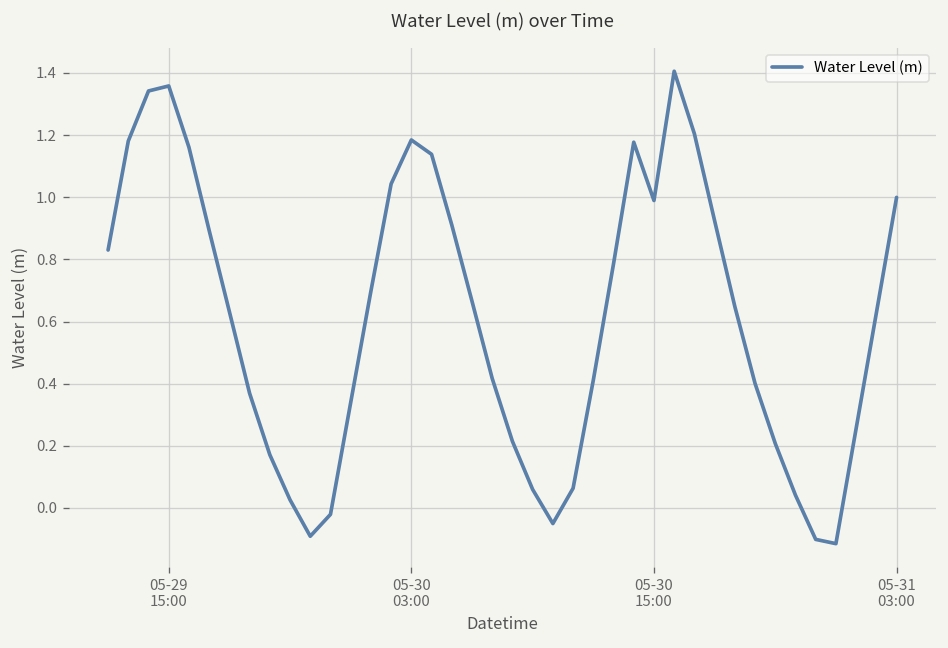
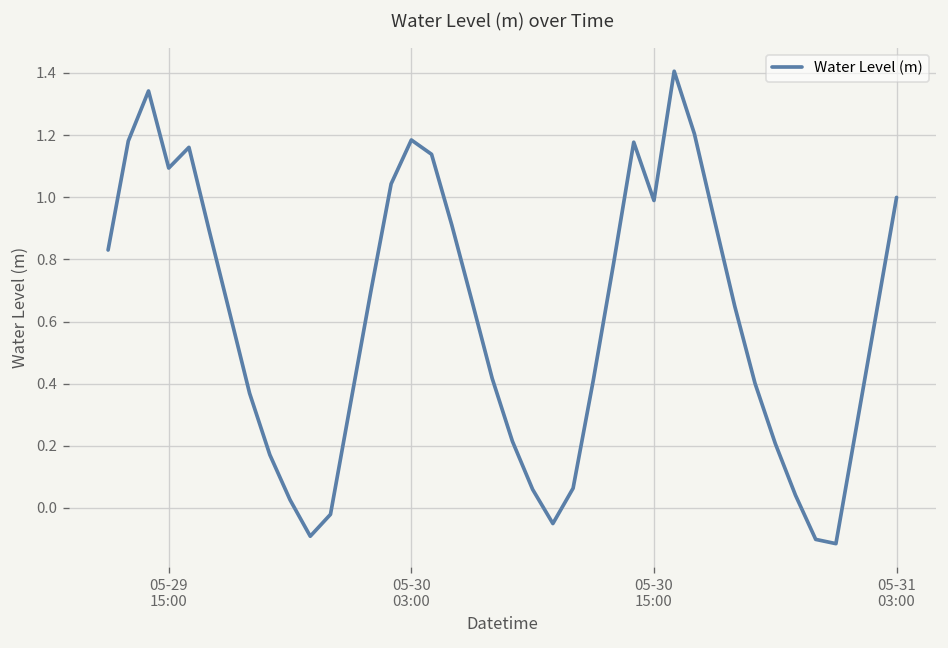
05-29 15:00: 1.36 -> 1.09
